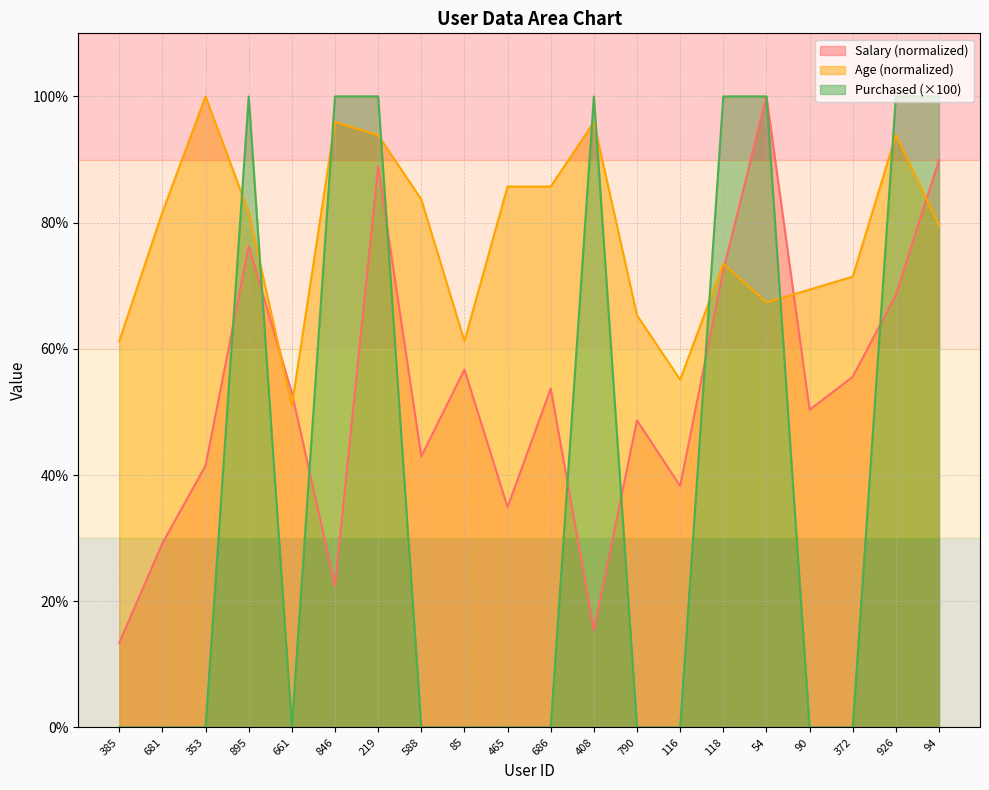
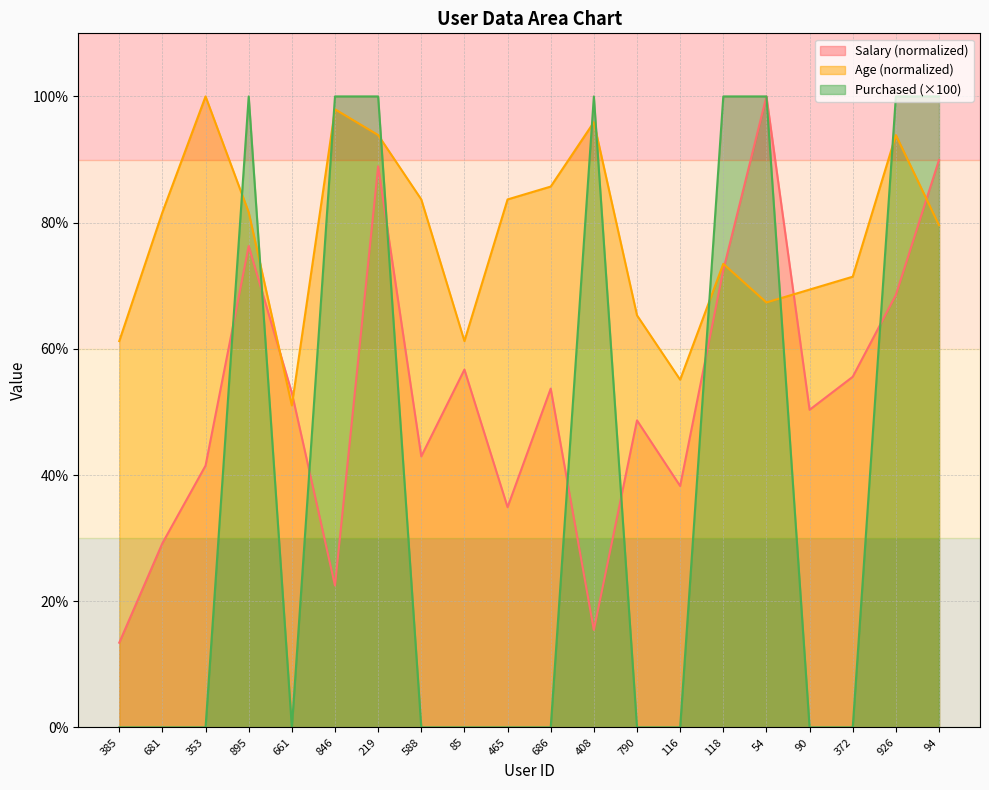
Age (normalized), 846: 96% -> 98%
Age (normalized), 465: 86% -> 84%
